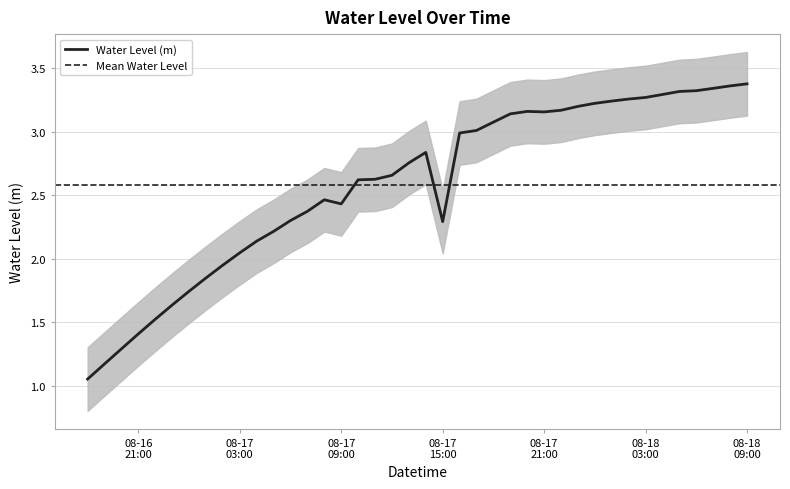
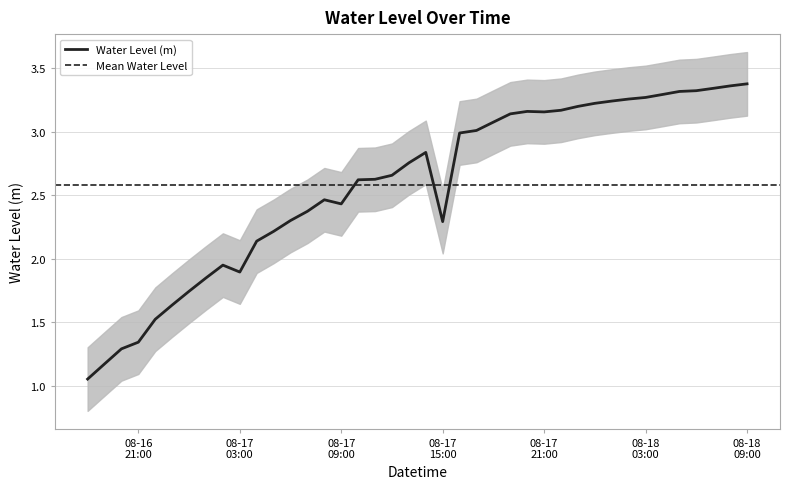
Water Level (m), 08-16 21:00: 1.41 -> 1.35
Water Level (m), 08-17 03:00: 2.05 -> 1.90
